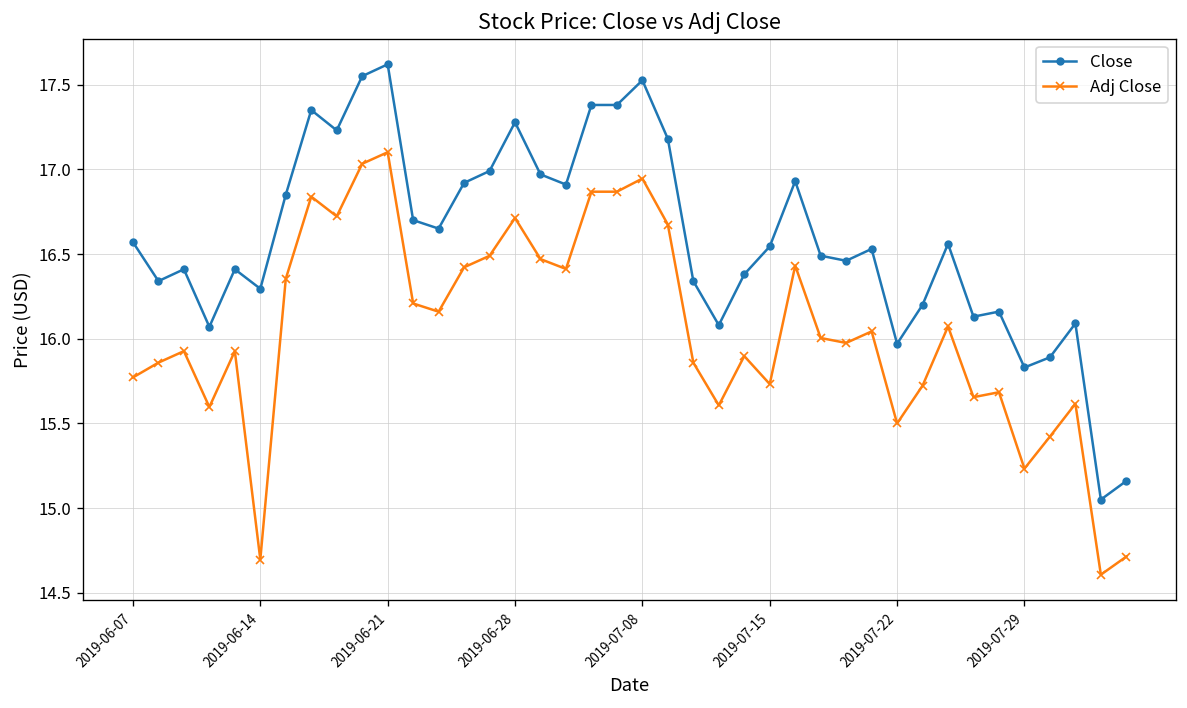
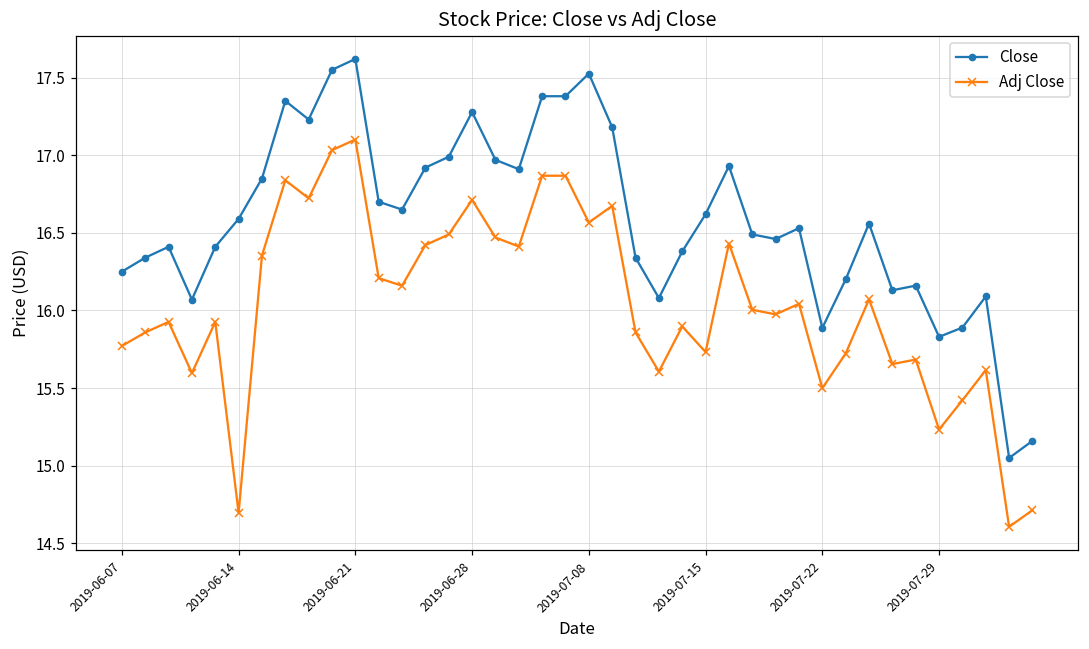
Close, 2019-06-07: 16.57 -> 16.25
Close, 2019-06-14: 16.29 -> 16.59
Adj Close, 2019-07-08: 16.95 -> 16.57
Close, 2019-07-15: 16.54 -> 16.62
Close, 2019-07-22: 15.97 -> 15.89
